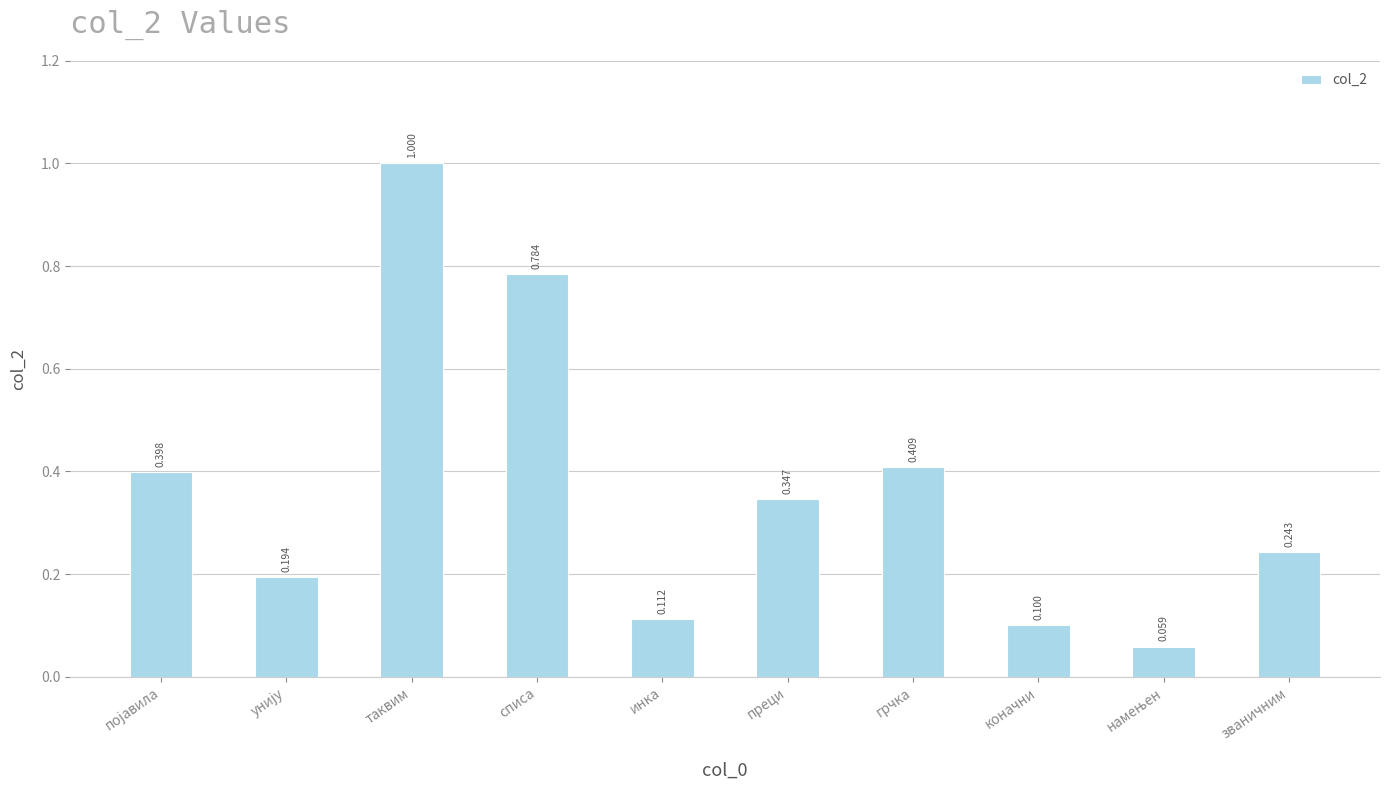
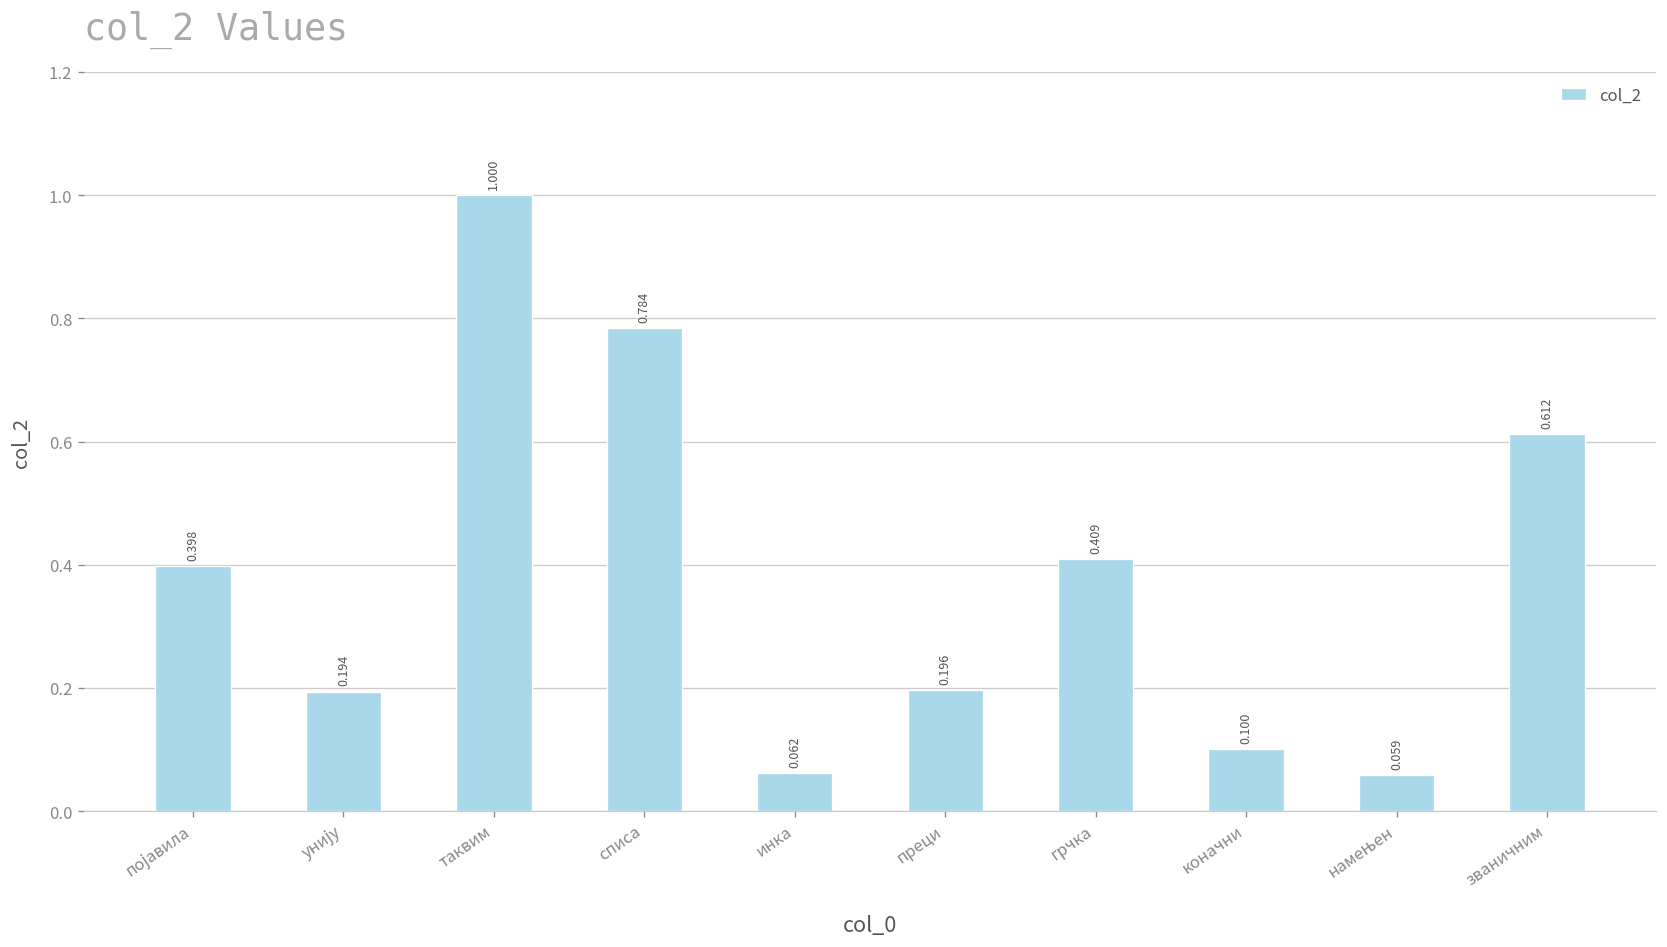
инка: 0.112 -> 0.062
преци: 0.347 -> 0.196
званичним: 0.243 -> 0.612
